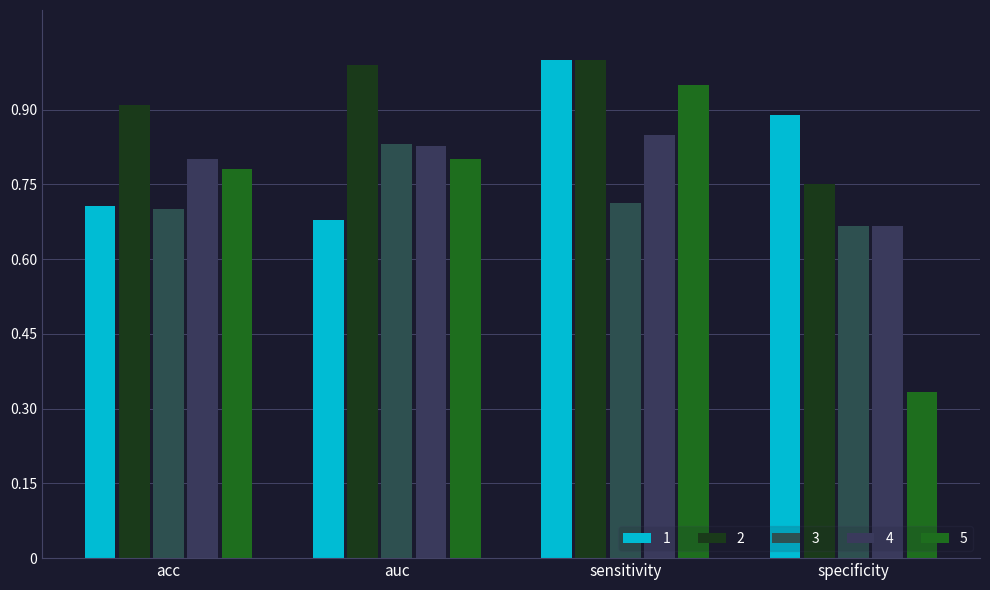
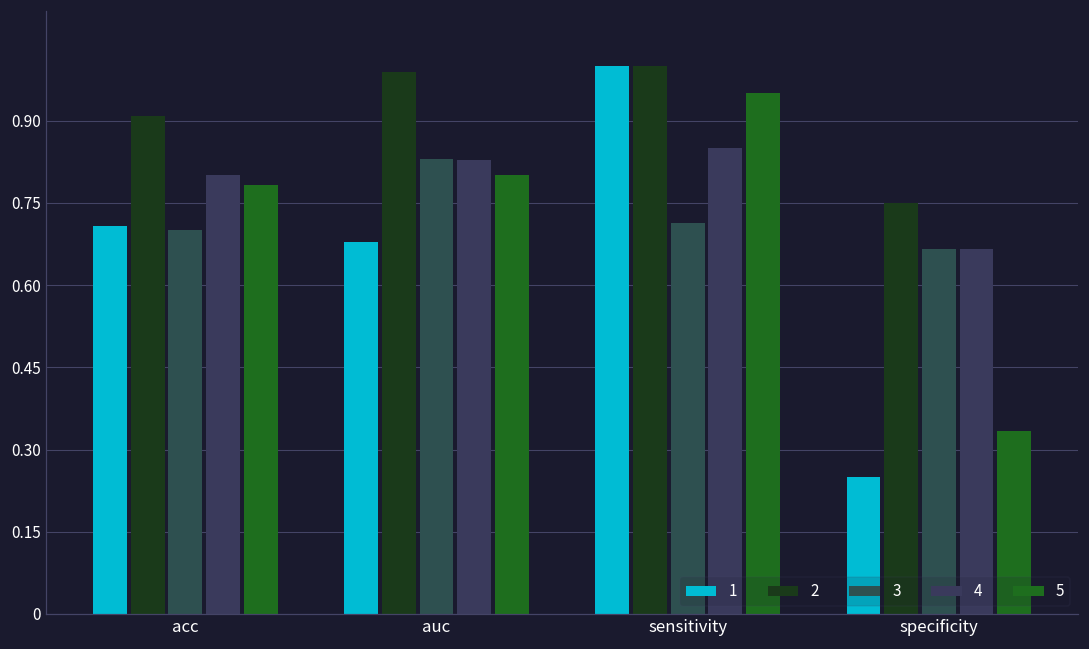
1, specificity: 0.89 -> 0.25
